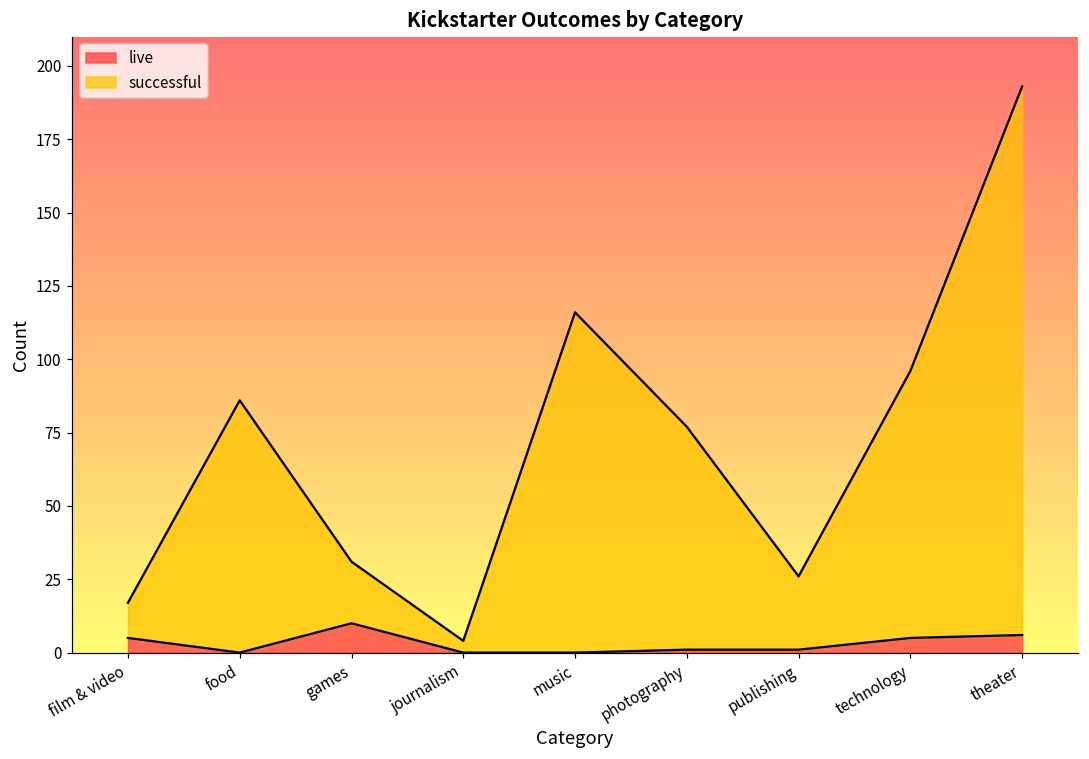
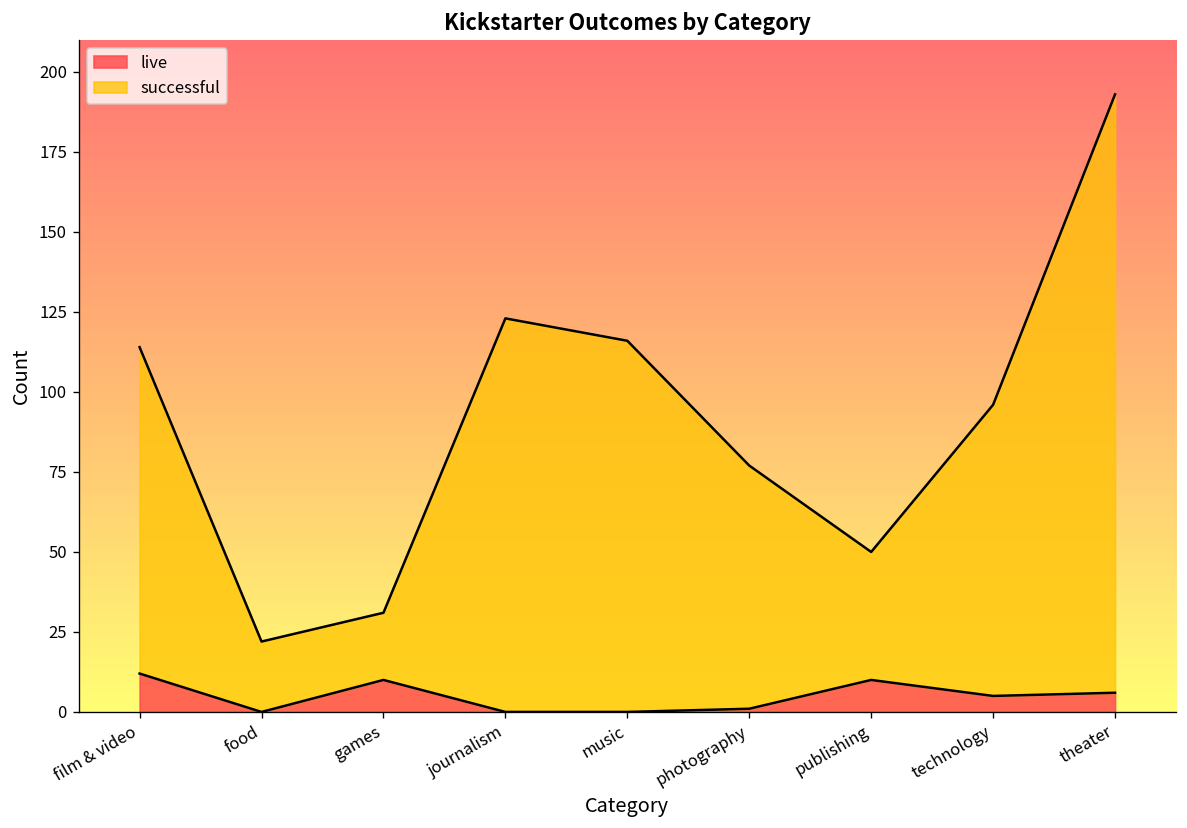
live, film & video: 5 -> 12
successful, film & video: 12 -> 102
successful, food: 86 -> 22
successful, journalism: 4 -> 123
live, publishing: 1 -> 10
successful, publishing: 25 -> 40
